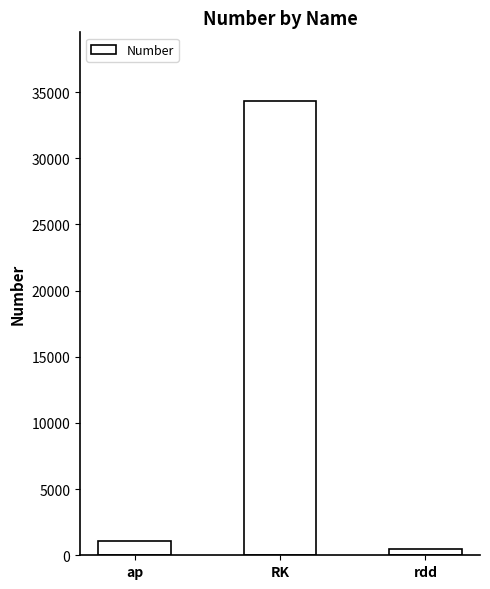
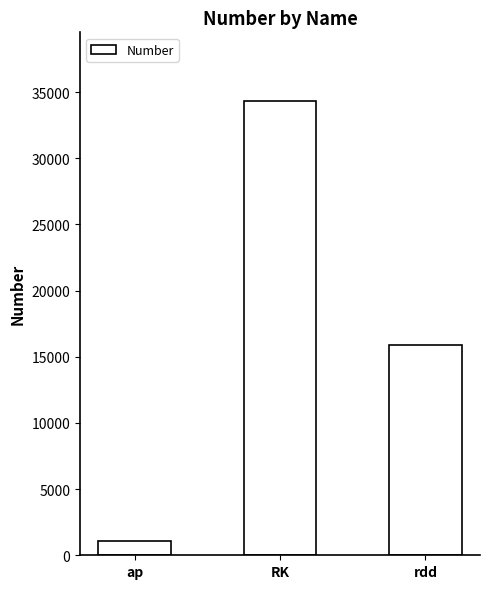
rdd: 500 -> 15900
